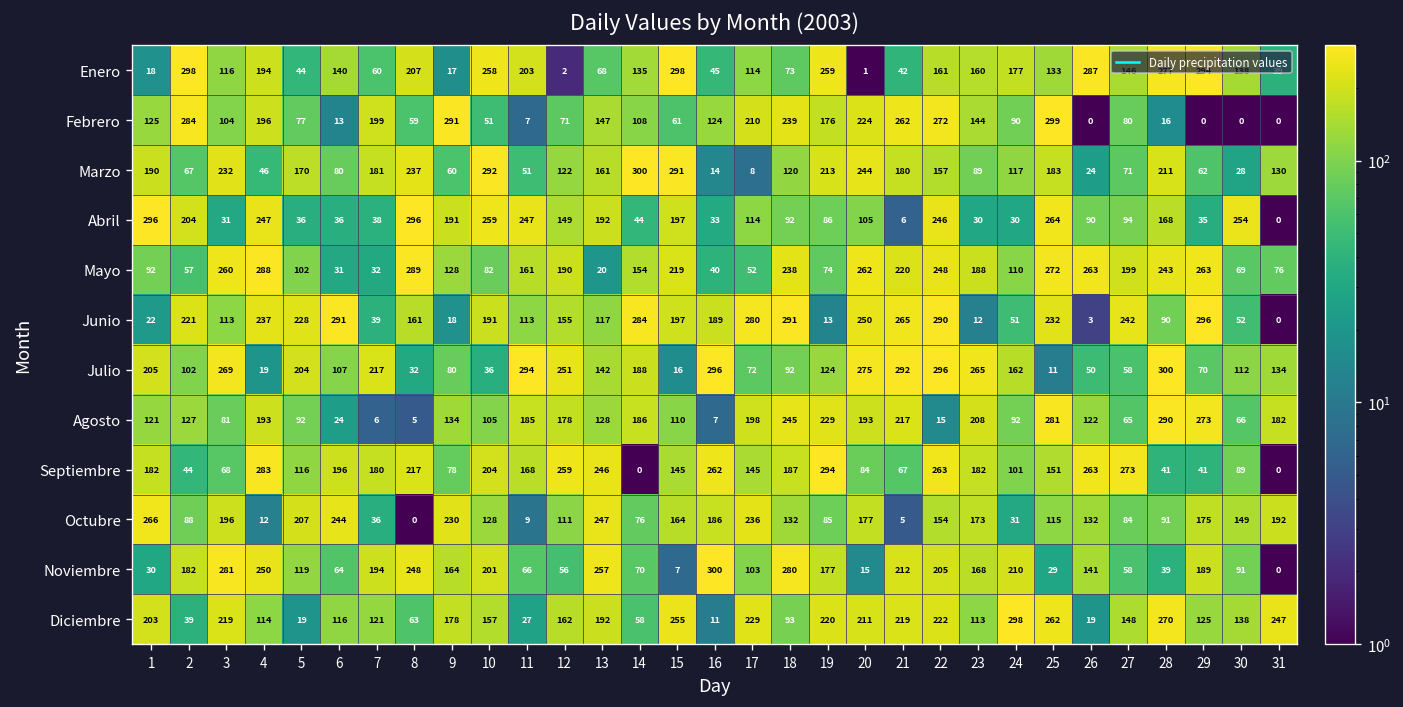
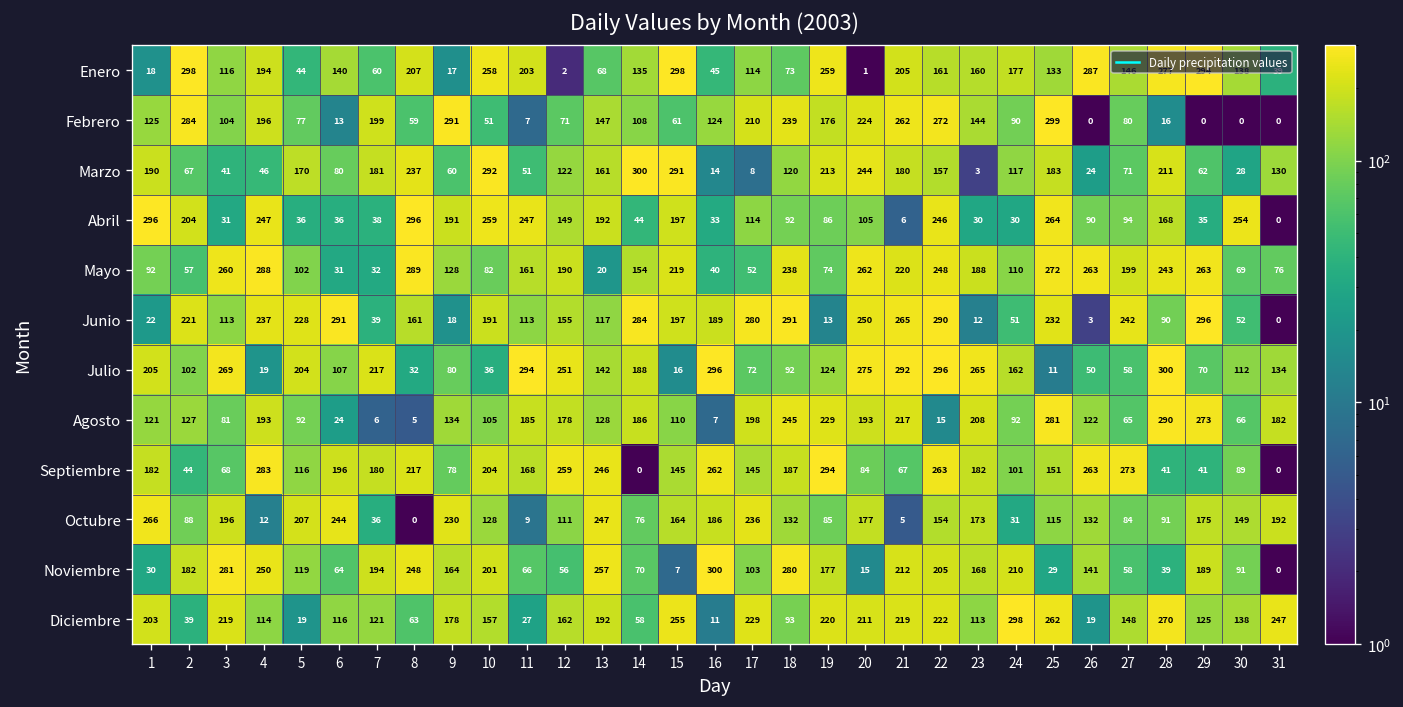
Enero, 21: 42 -> 205
Marzo, 3: 232 -> 41
Marzo, 23: 89 -> 3
